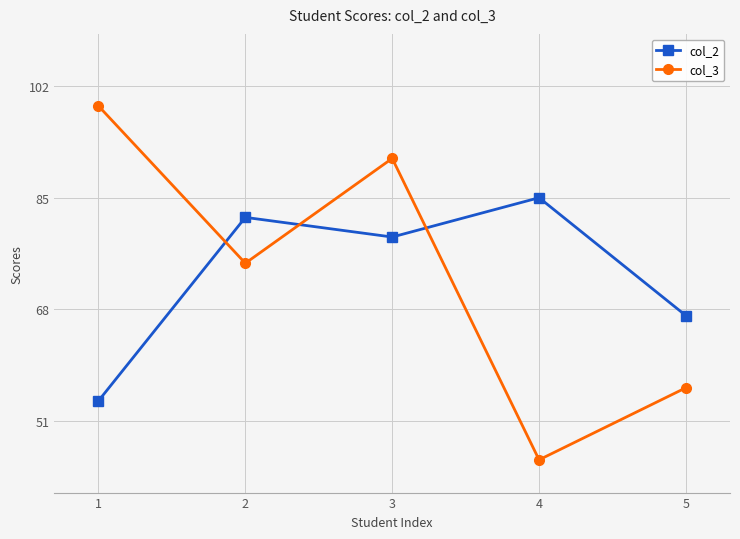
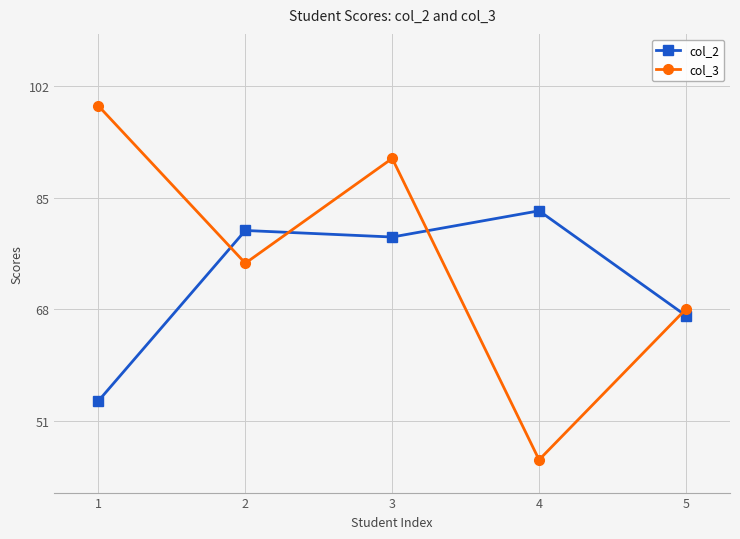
col_2, 2: 82 -> 80
col_2, 4: 85 -> 83
col_3, 5: 56 -> 68
